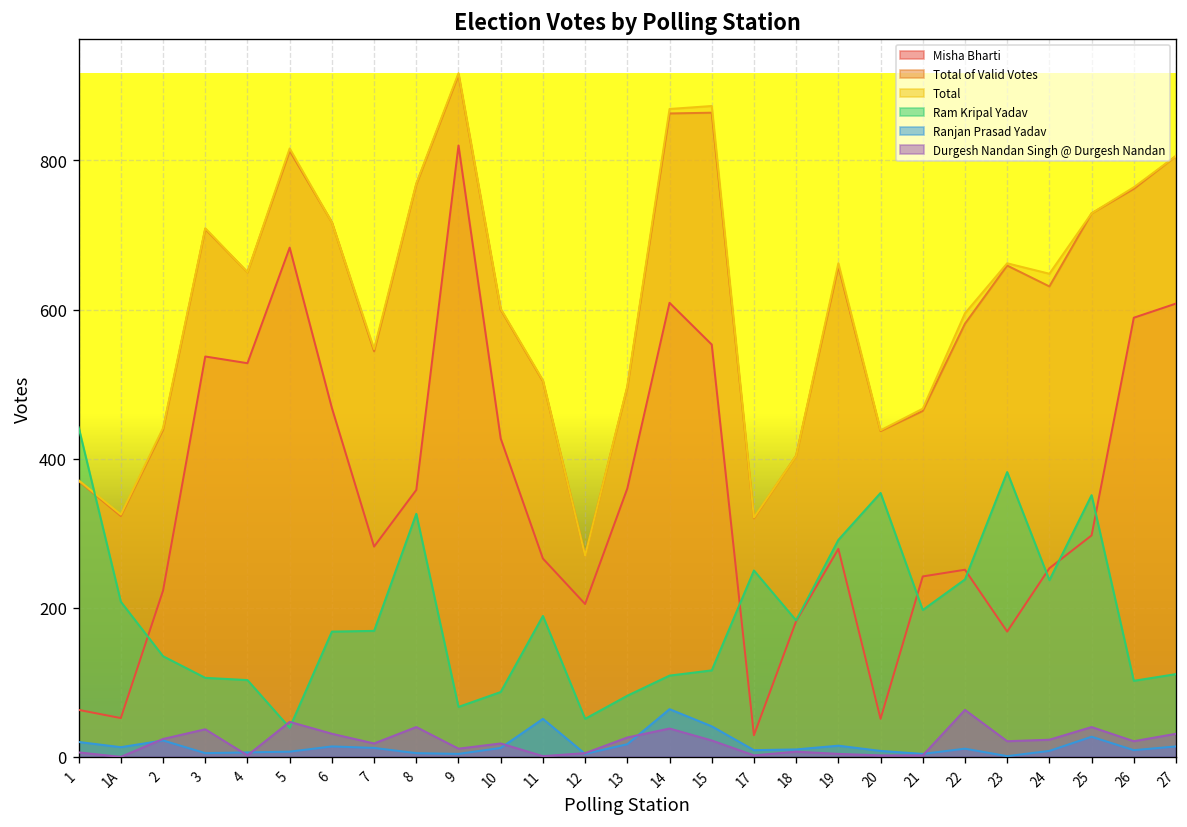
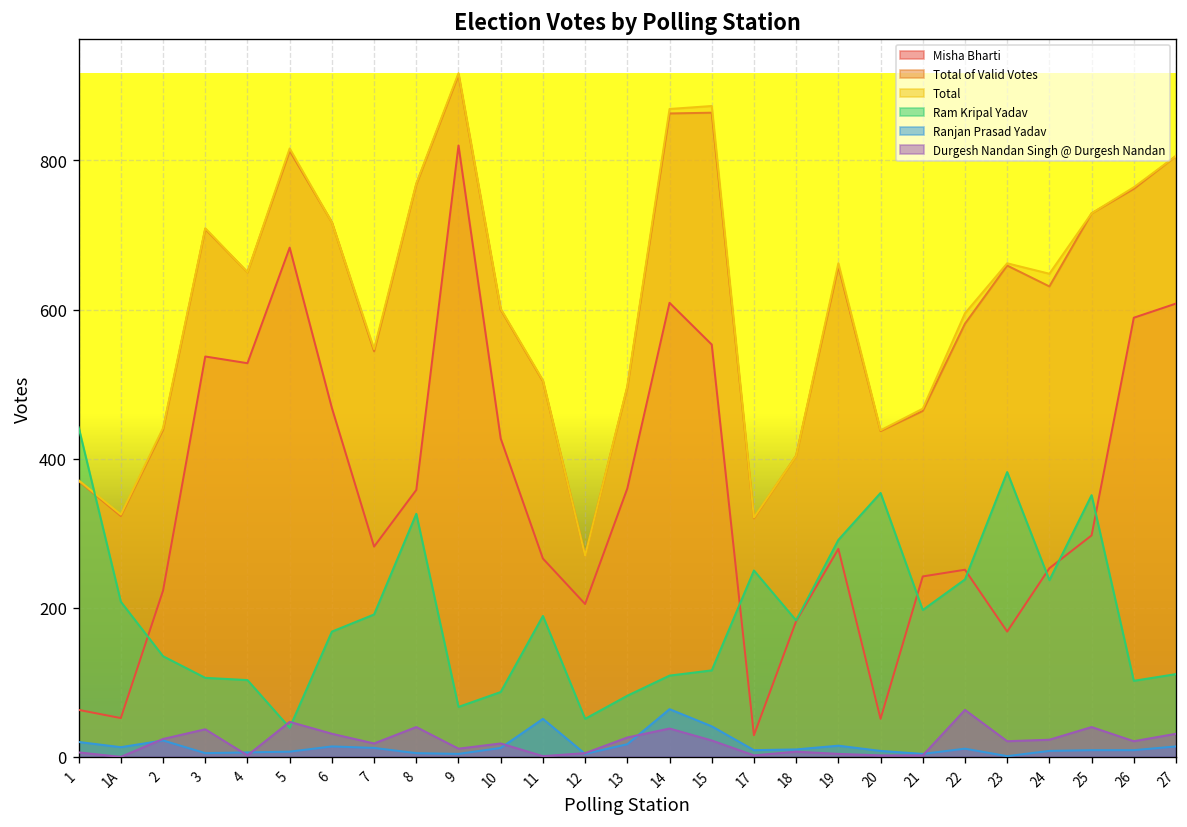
Ram Kripal Yadav, 7: 170 -> 190
Ranjan Prasad Yadav, 25: 30 -> 10
